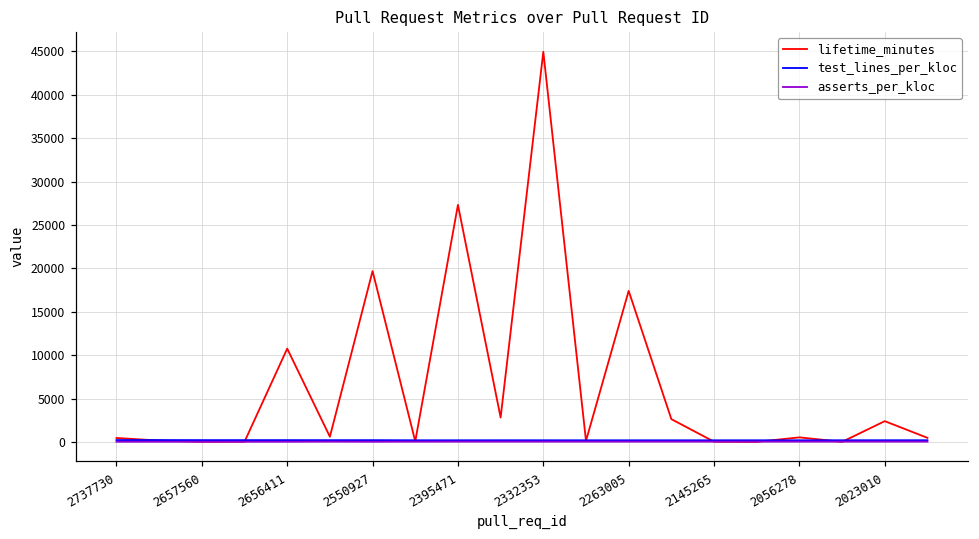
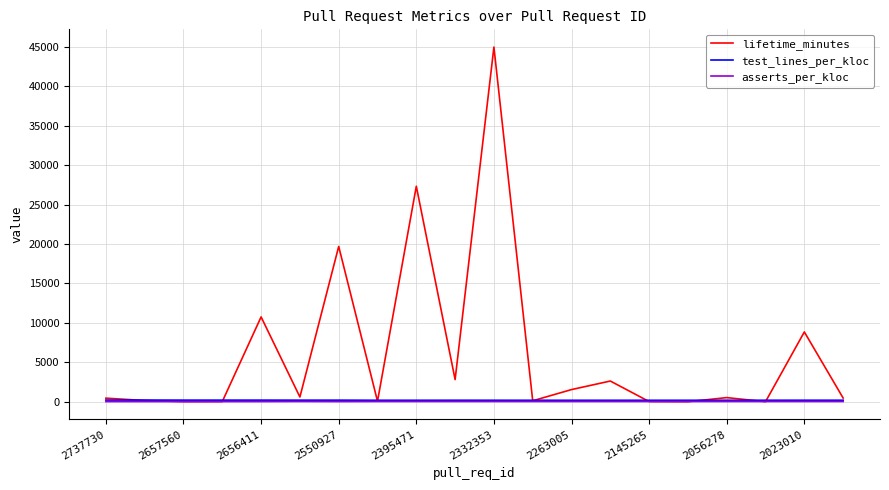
lifetime_minutes, 2263005: 17000 -> 2000
lifetime_minutes, 2023010: 2000 -> 9000
